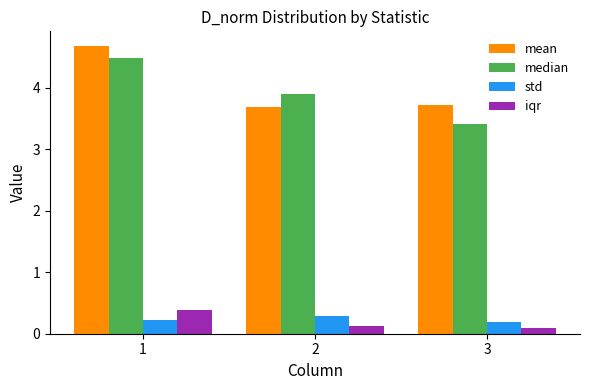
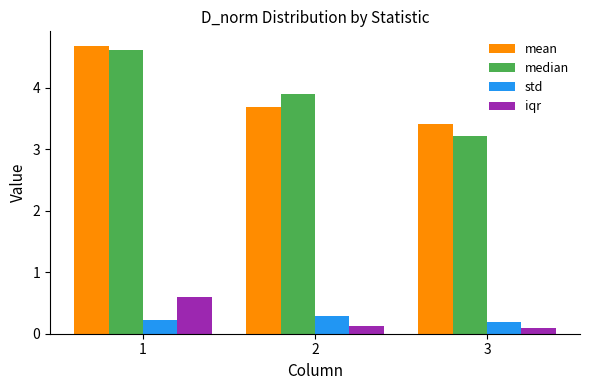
median, 1: 4.5 -> 4.6
iqr, 1: 0.4 -> 0.6
mean, 3: 3.7 -> 3.4
median, 3: 3.4 -> 3.2
